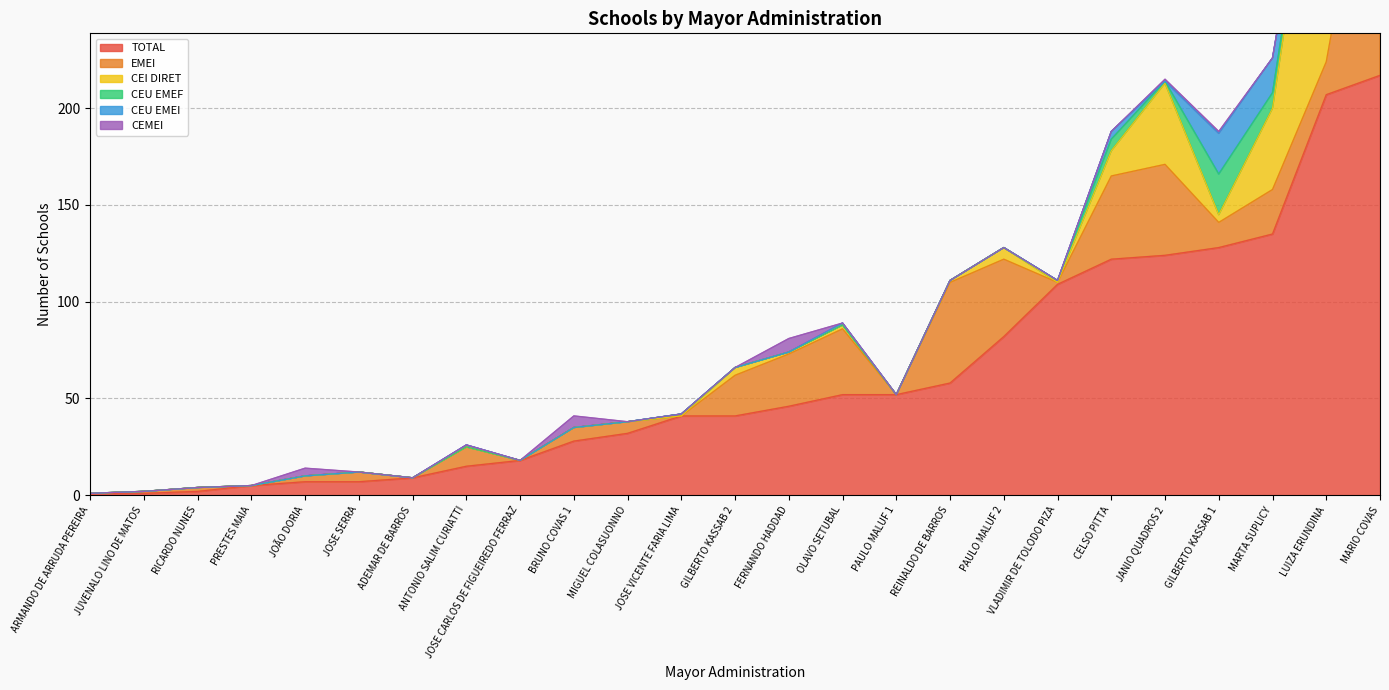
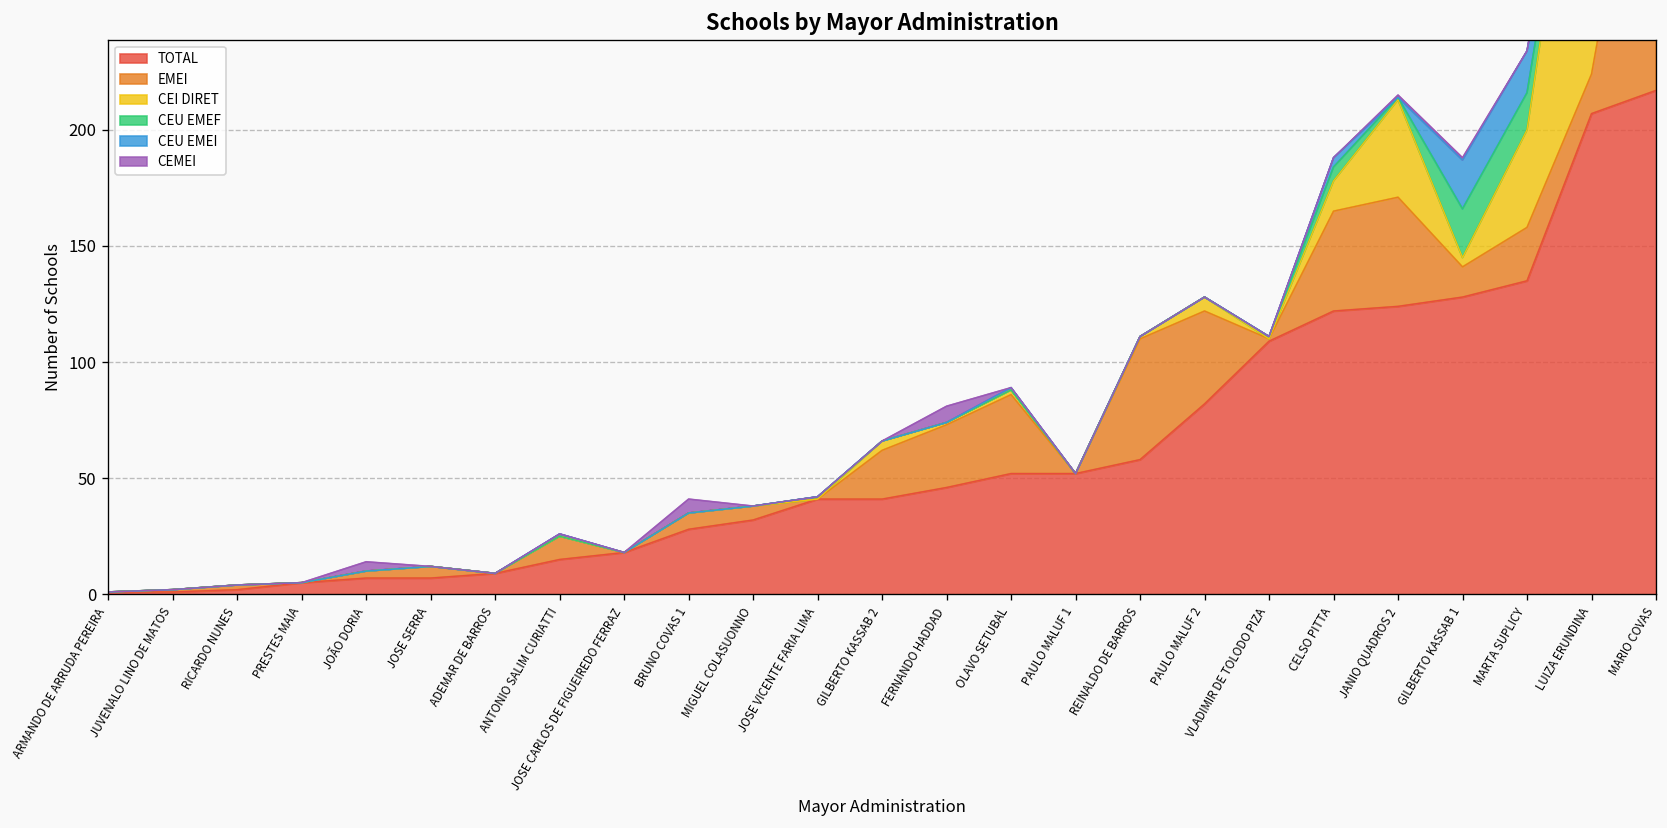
CEU EMEF, MARTA SUPLICY: 8 -> 16
